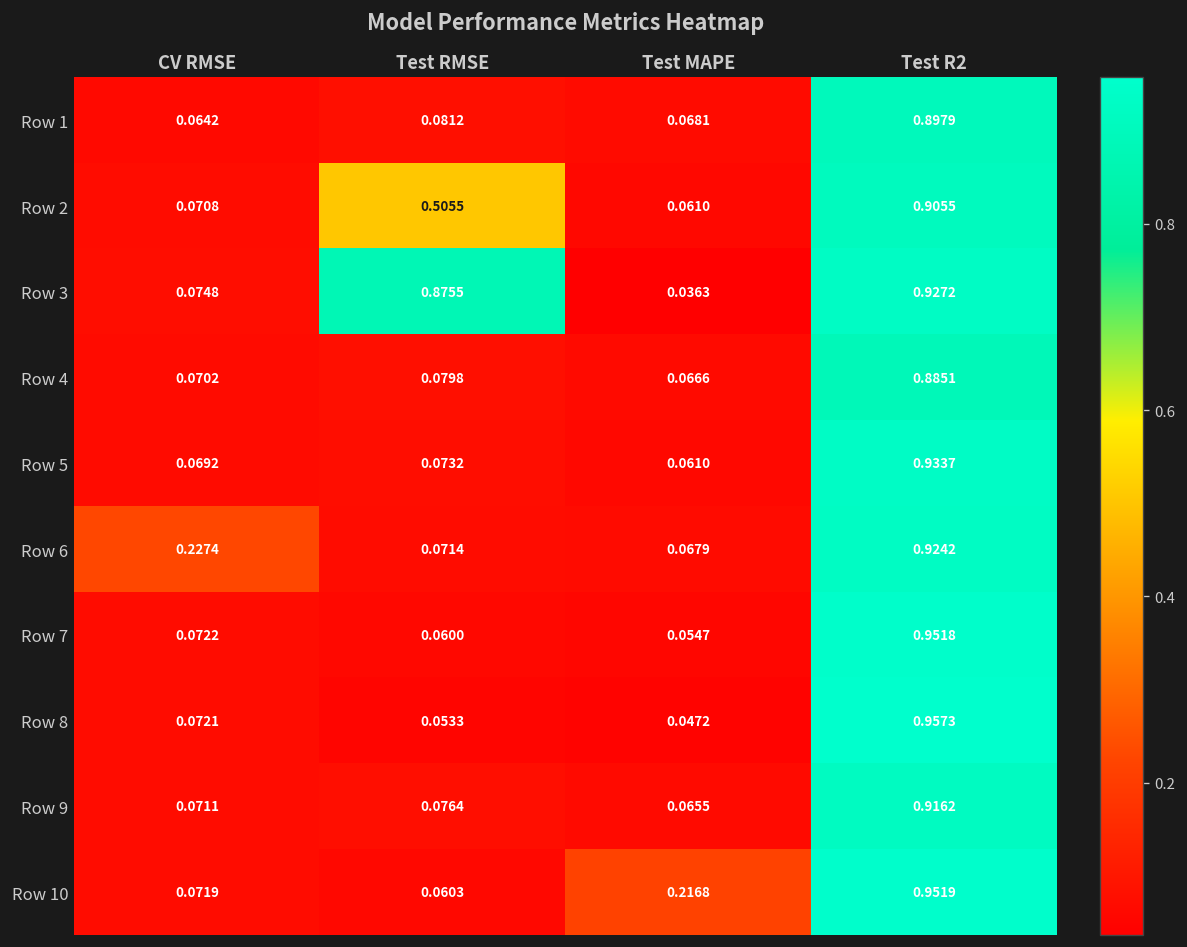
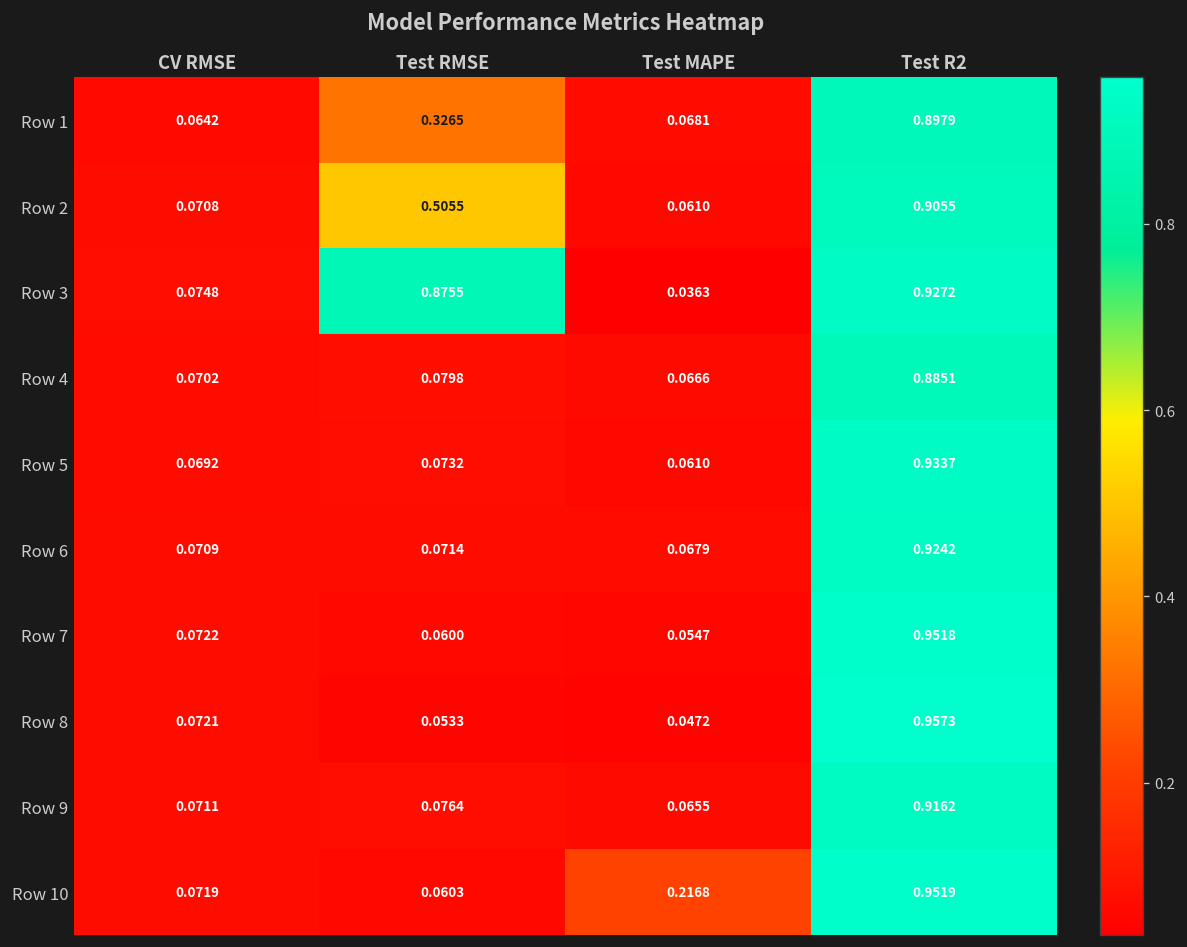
Row 1, Test RMSE: 0.0812 -> 0.3265
Row 6, CV RMSE: 0.2274 -> 0.0709
